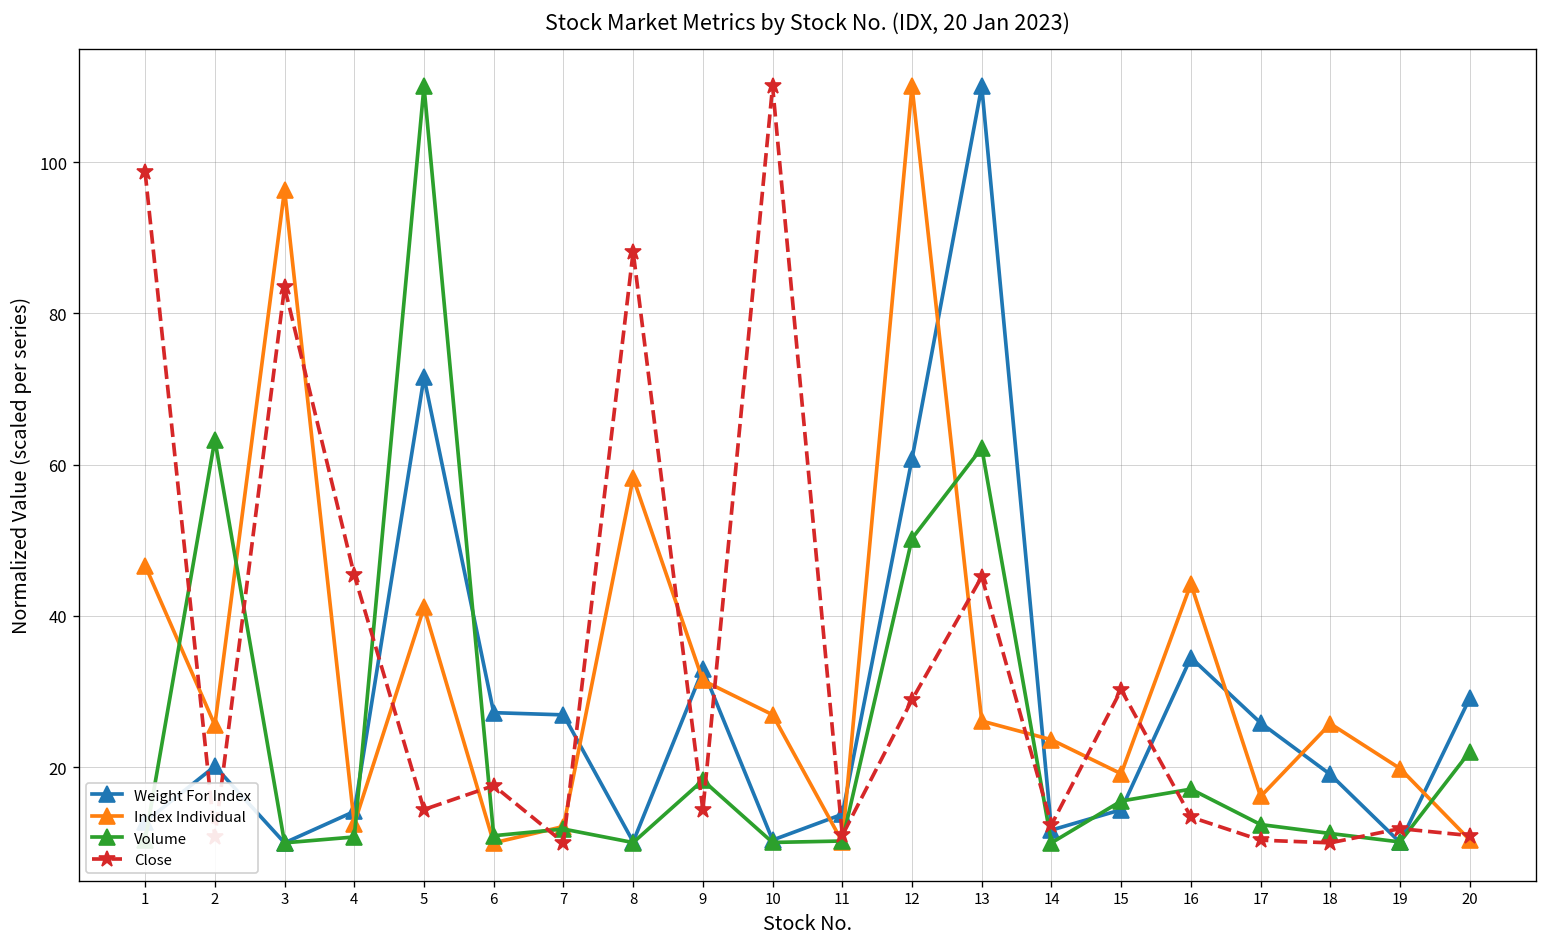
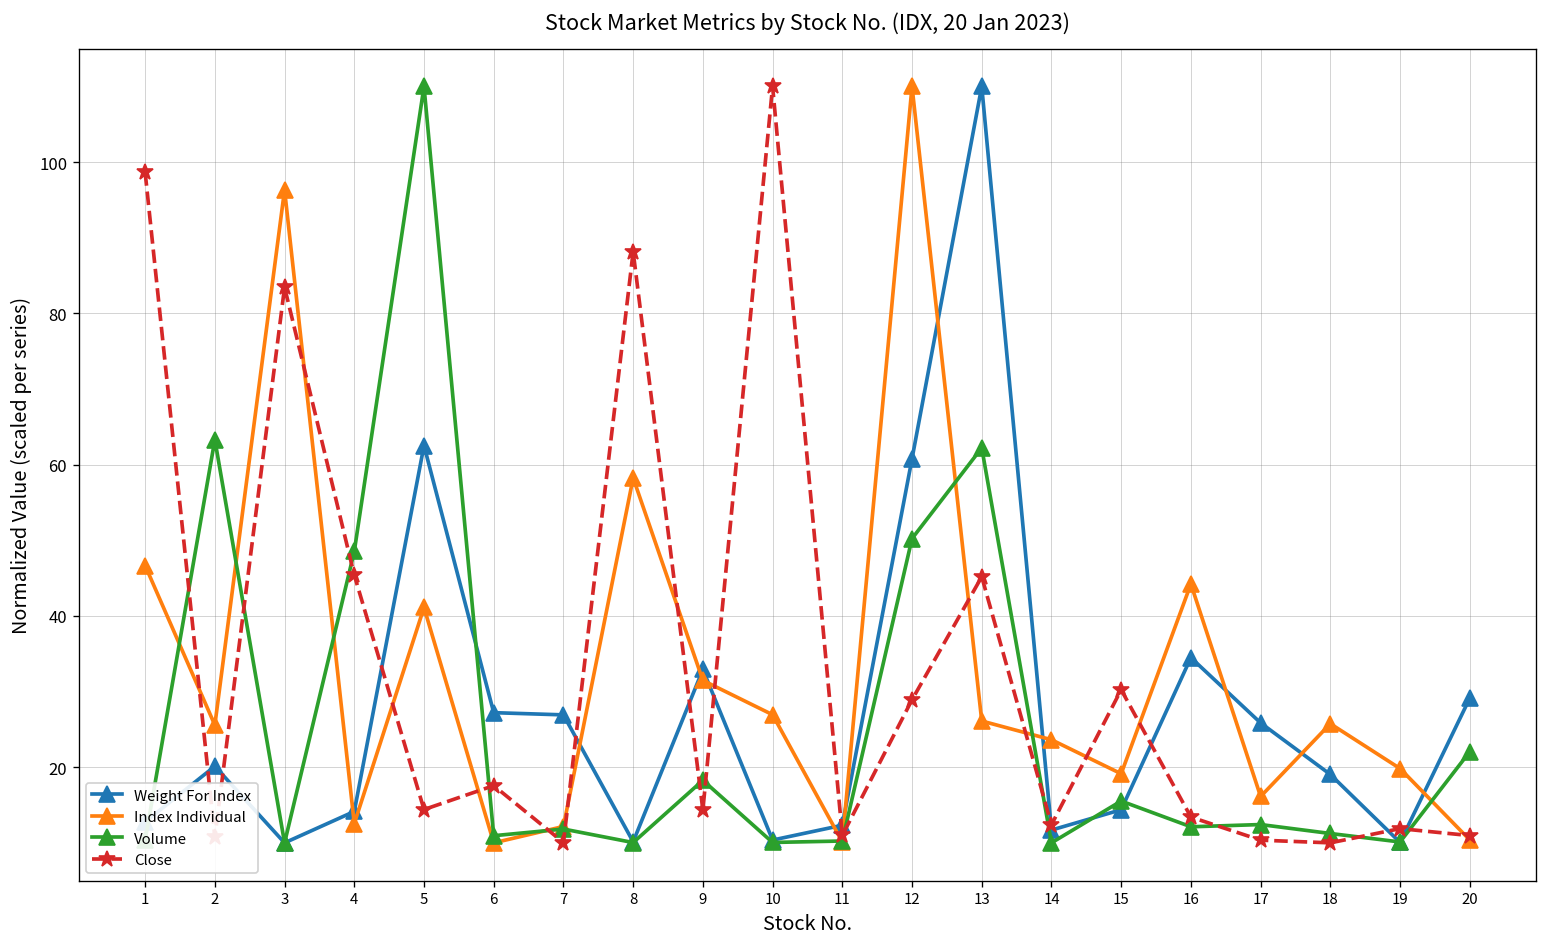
Volume, 4: 11 -> 49
Weight For Index, 5: 72 -> 63
Weight For Index, 11: 14 -> 12
Volume, 16: 17 -> 12
